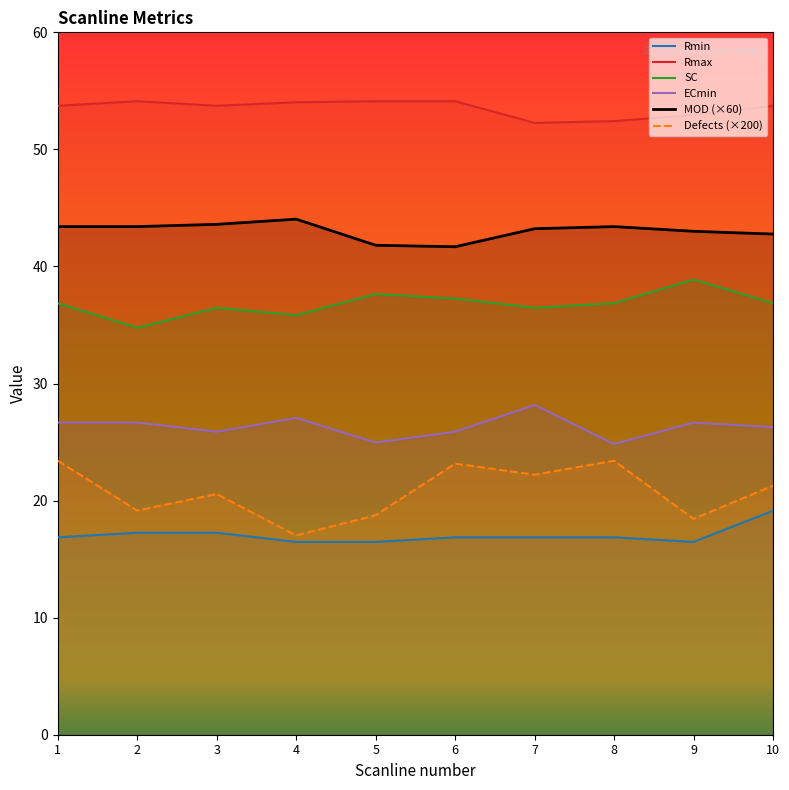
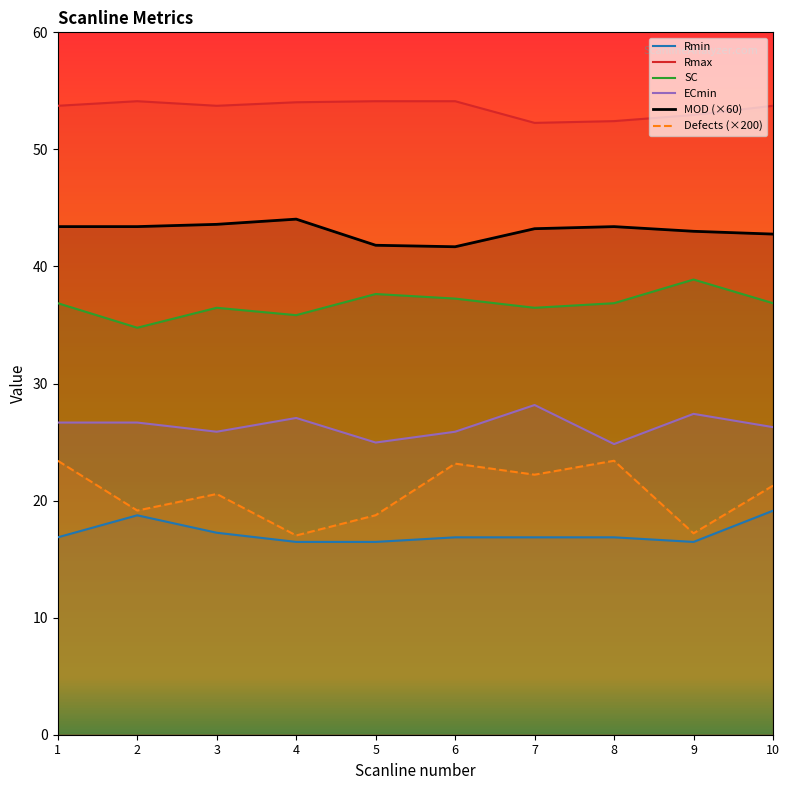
Rmin, 2: 17.3 -> 18.7
ECmin, 9: 26.7 -> 27.4
Defects (×200), 9: 18.4 -> 17.2
